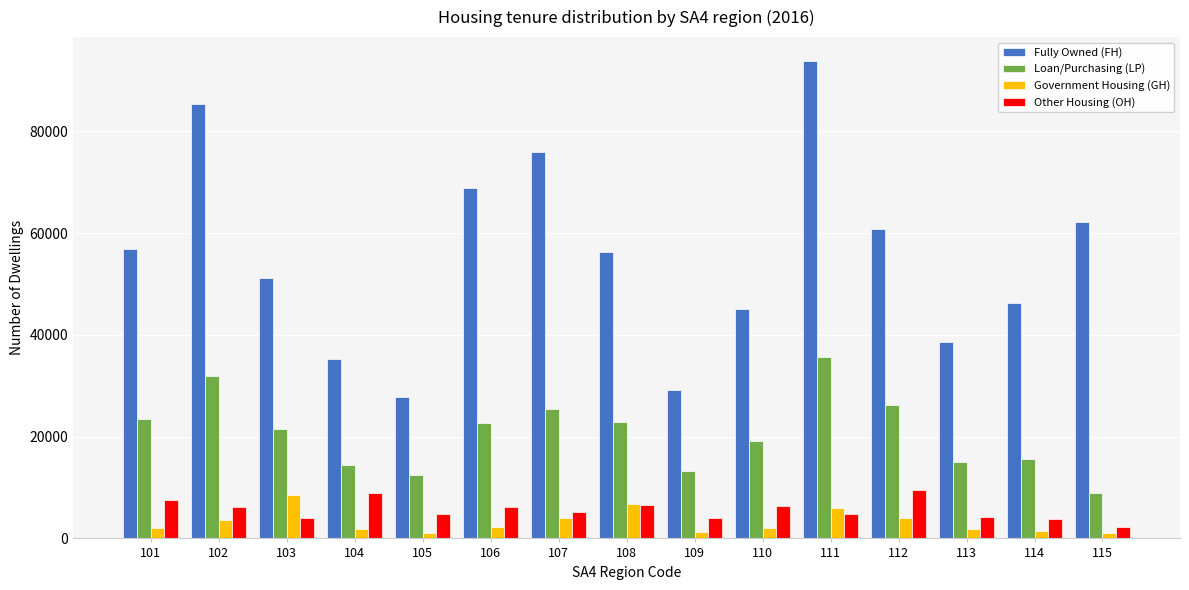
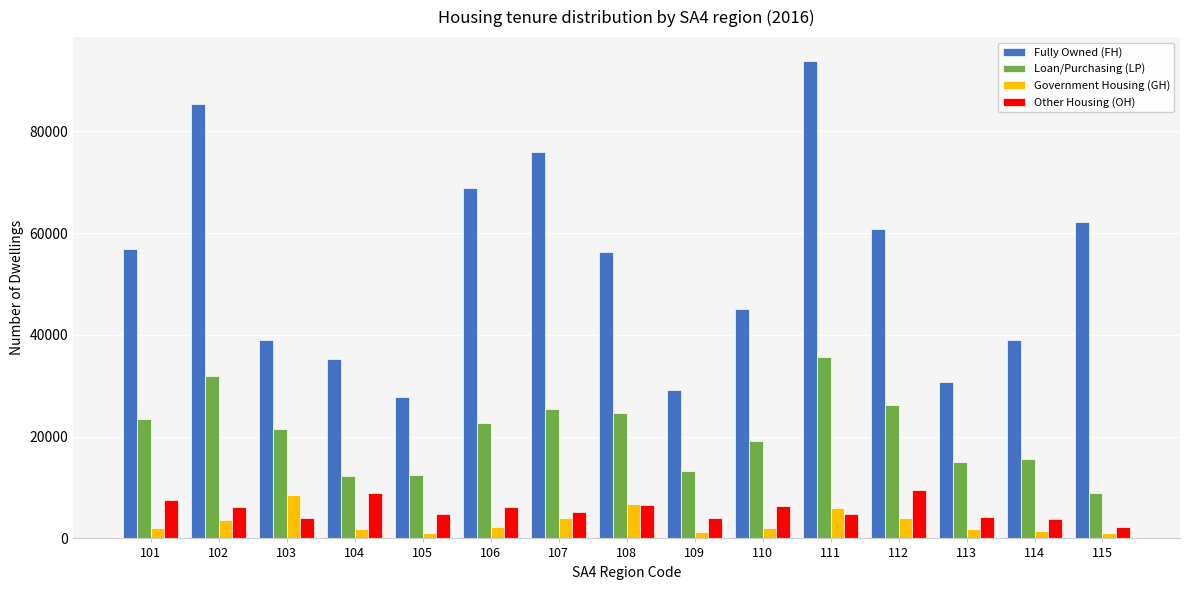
Fully Owned (FH), 103: 51000 -> 39000
Loan/Purchasing (LP), 104: 14000 -> 12000
Loan/Purchasing (LP), 108: 23000 -> 25000
Fully Owned (FH), 113: 39000 -> 31000
Fully Owned (FH), 114: 46000 -> 39000
